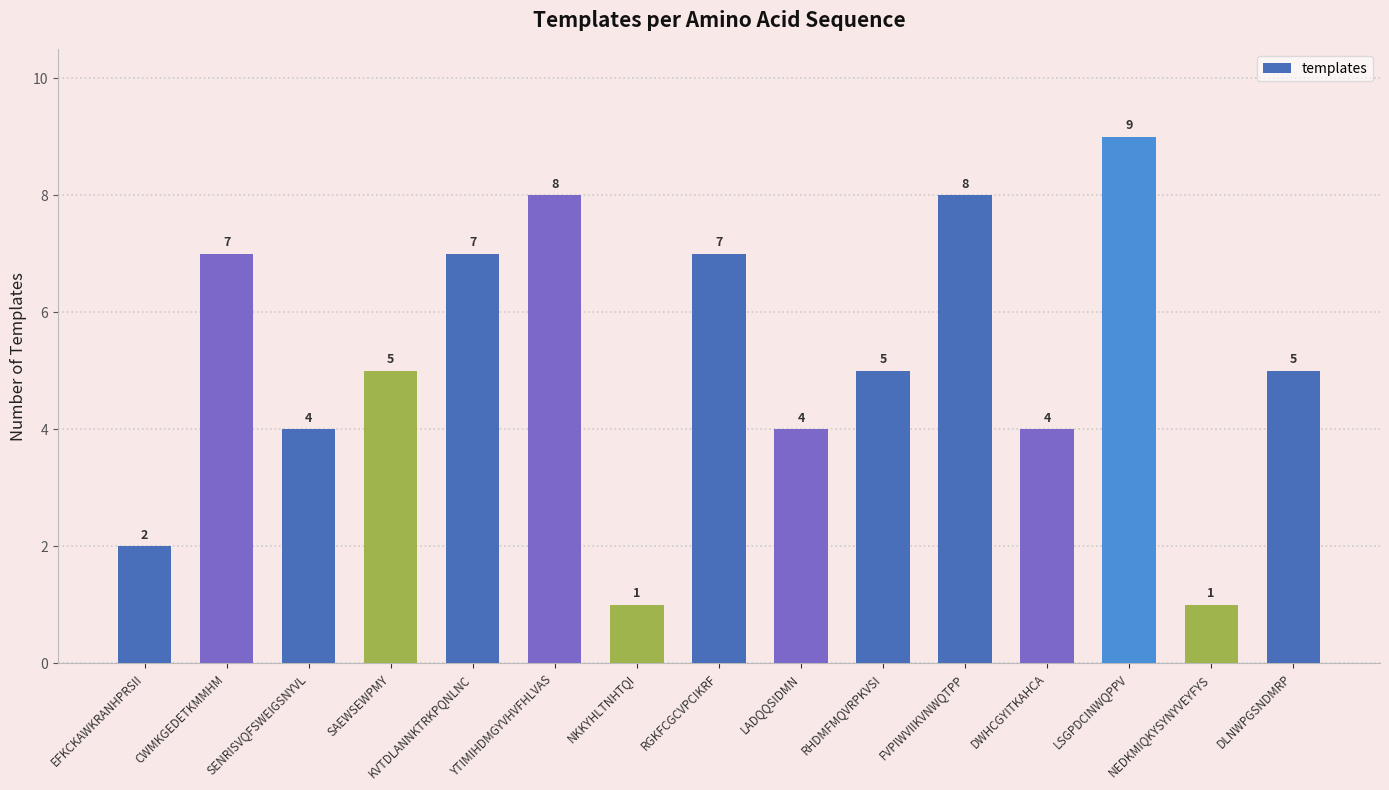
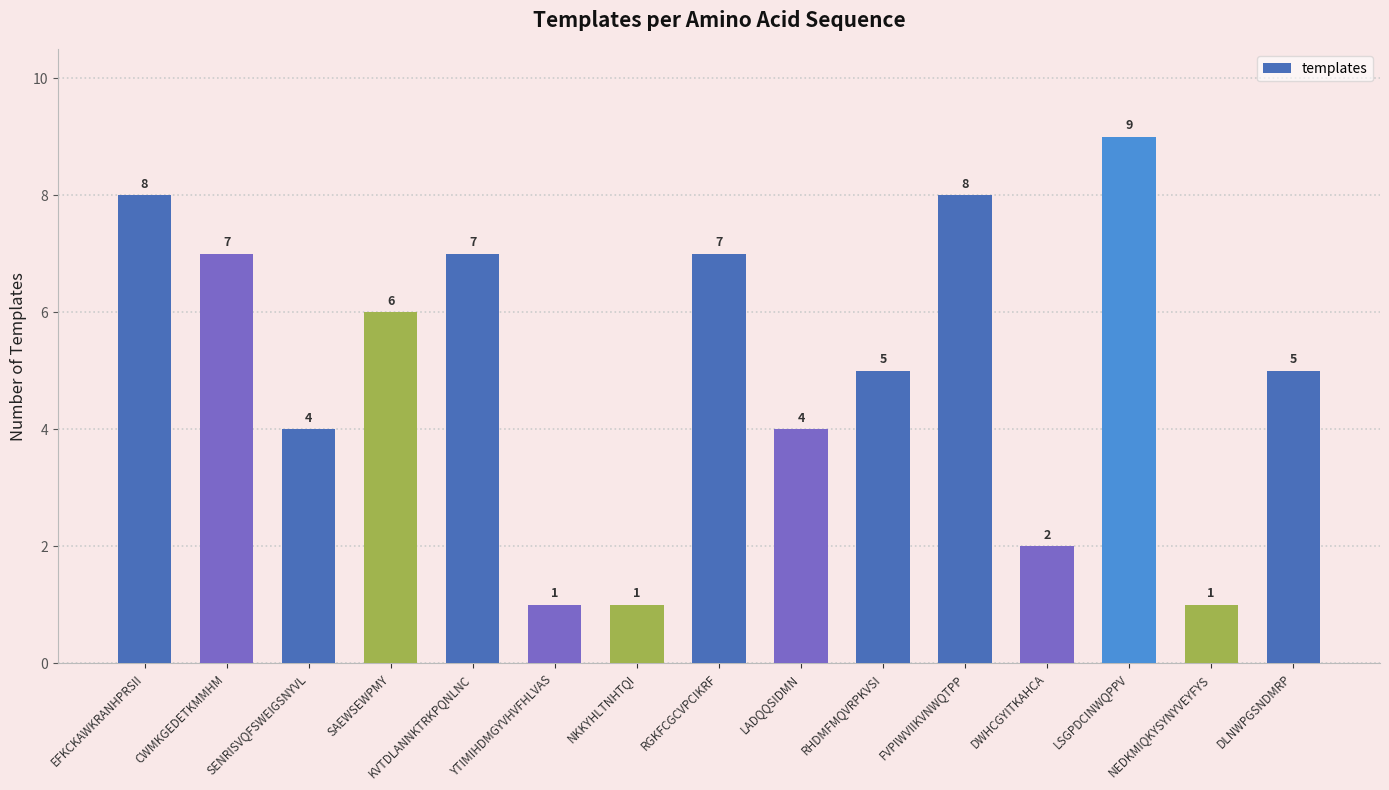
EFKCKAWKRANHPRSII: 2 -> 8
SAEWSEWPMY: 5 -> 6
YTIMIHDMGYVHVFHLVAS: 8 -> 1
DWHCGYITKAHCA: 4 -> 2
